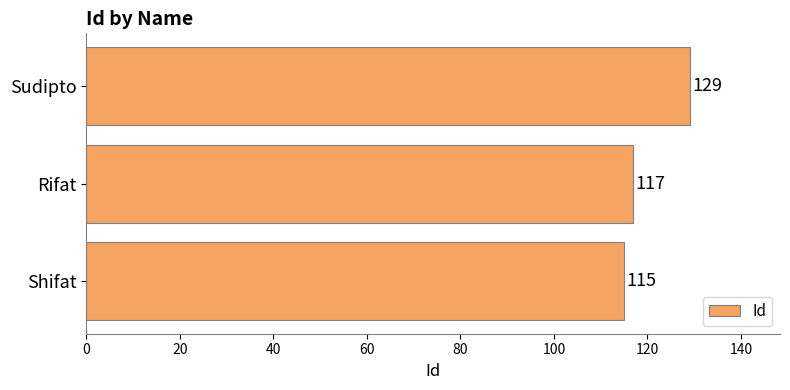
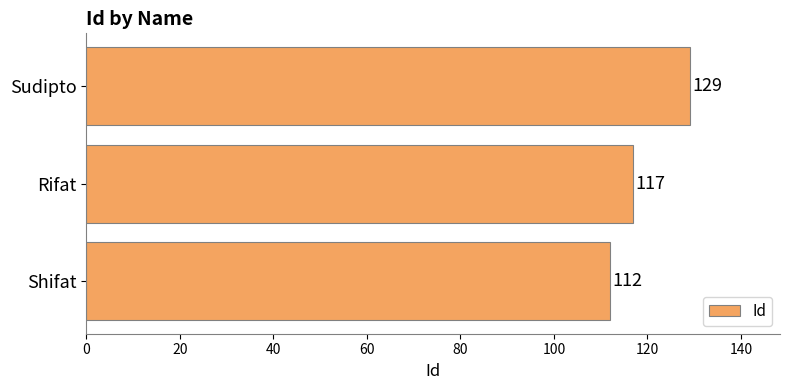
Shifat: 115 -> 112
